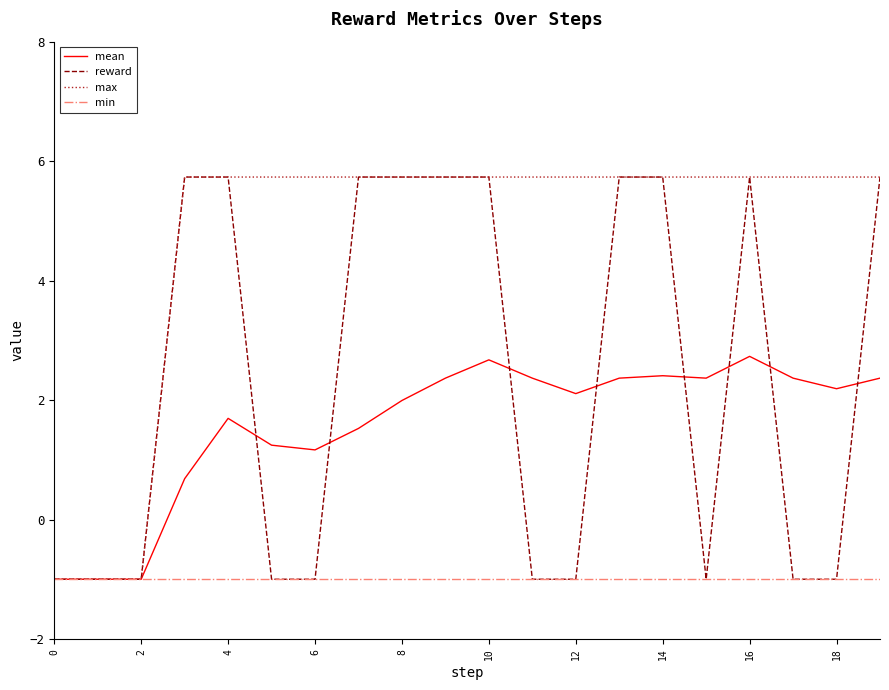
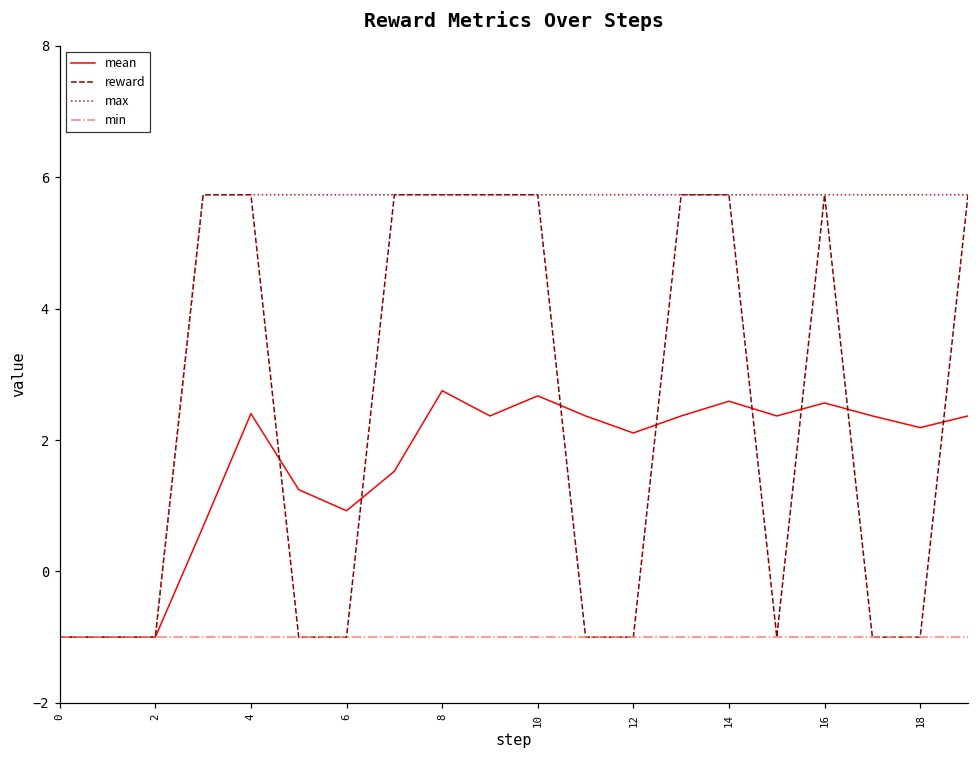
mean, 4: 1.7 -> 2.4
mean, 6: 1.2 -> 0.9
mean, 8: 2.0 -> 2.8
mean, 14: 2.4 -> 2.6
mean, 16: 2.7 -> 2.6
